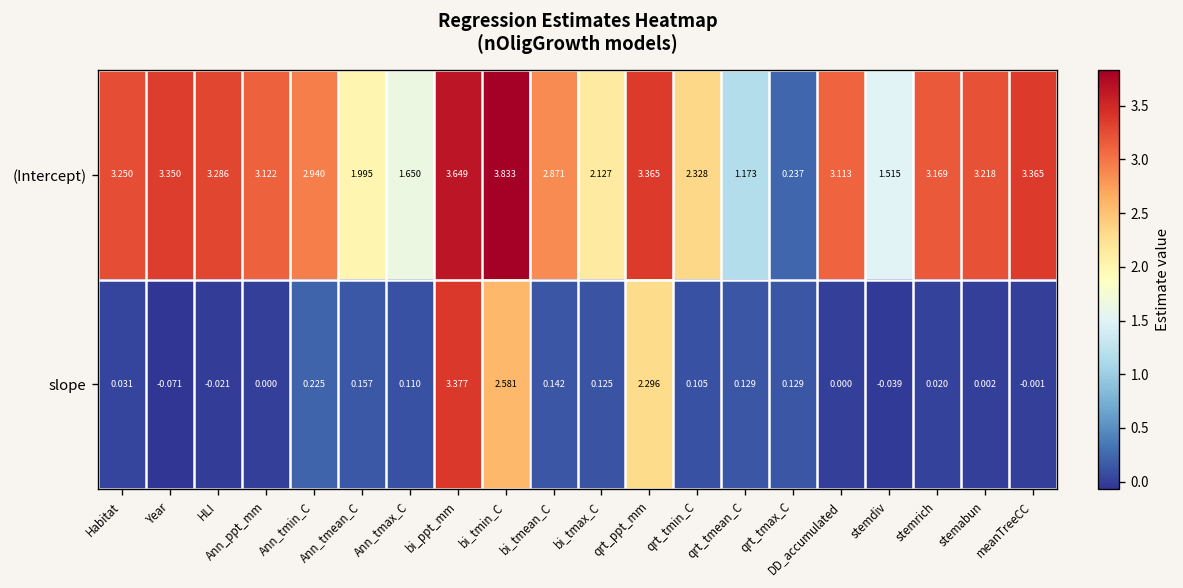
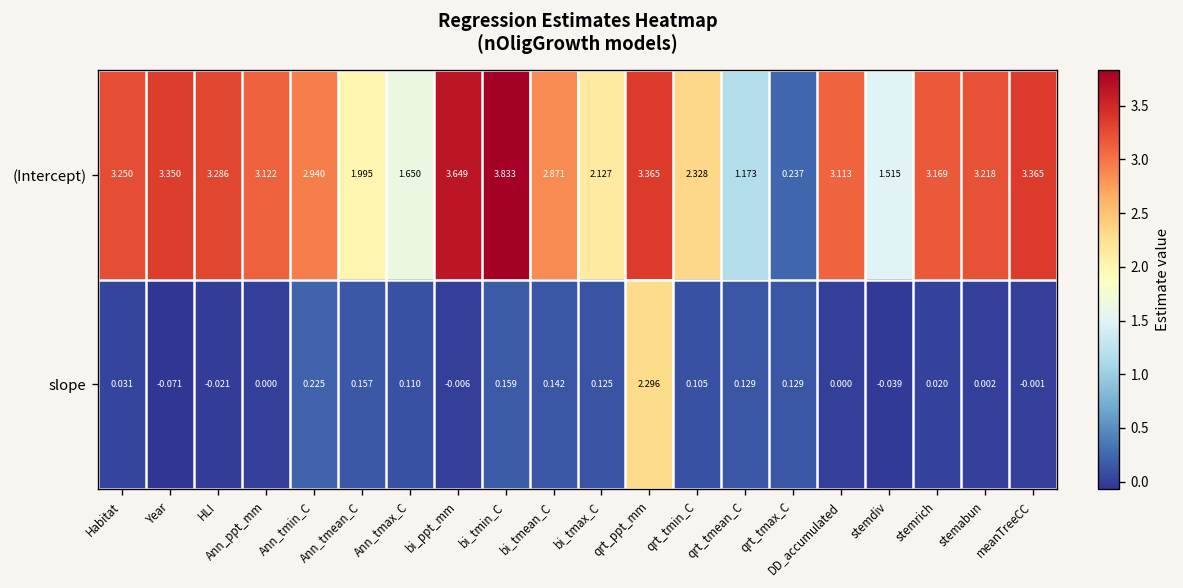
slope, bi_ppt_mm: 3.377 -> -0.006
slope, bi_tmin_C: 2.581 -> 0.159
